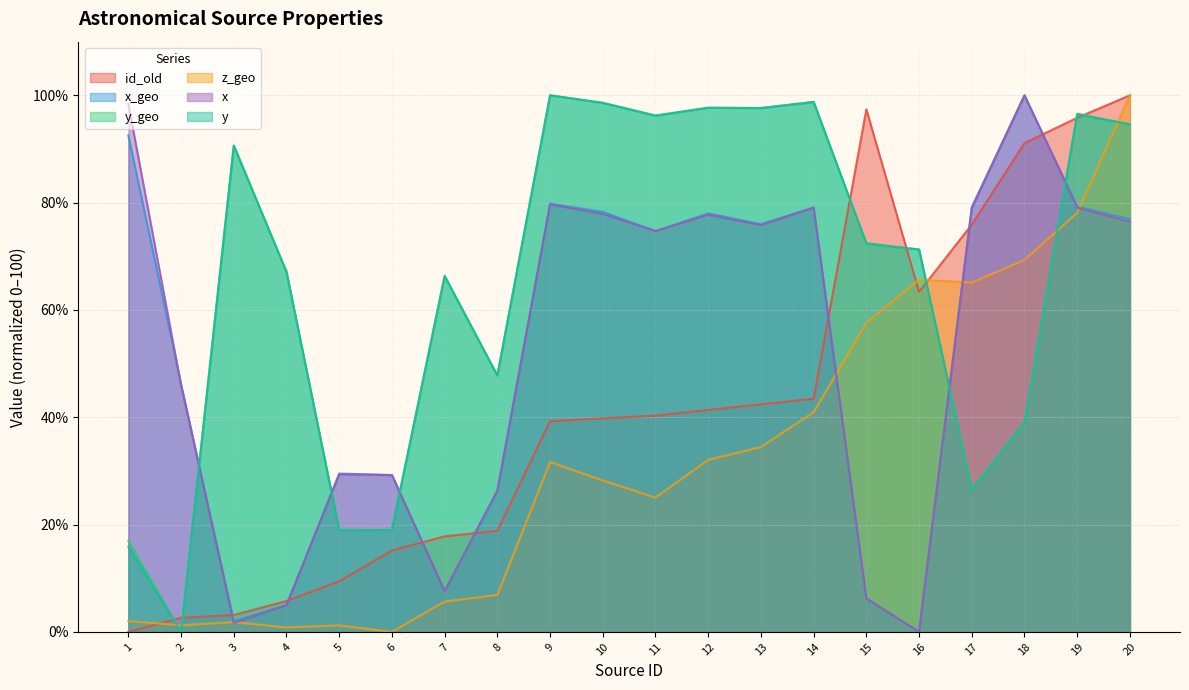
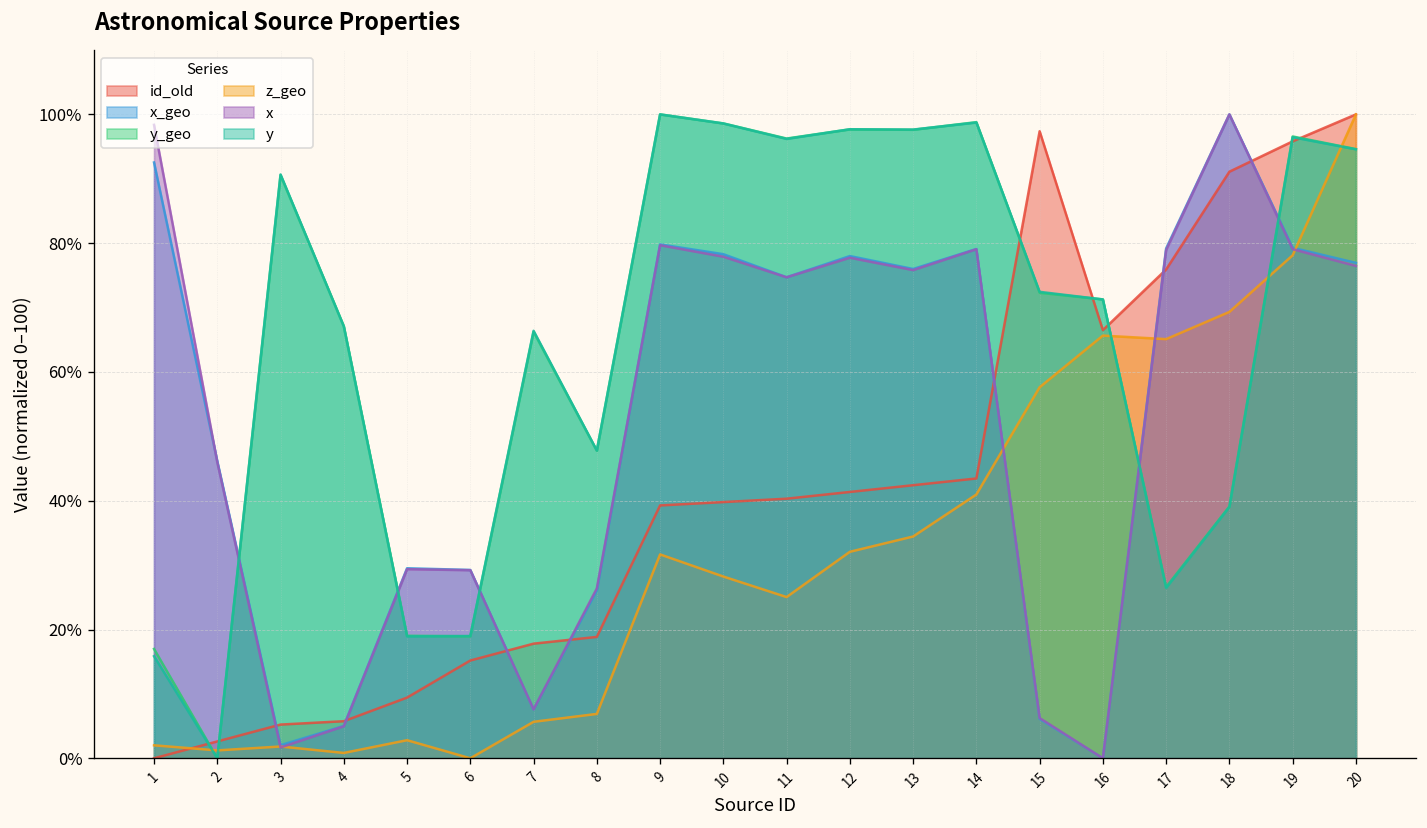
id_old, 3: 3% -> 5%
z_geo, 5: 1% -> 3%
id_old, 16: 63% -> 66%
